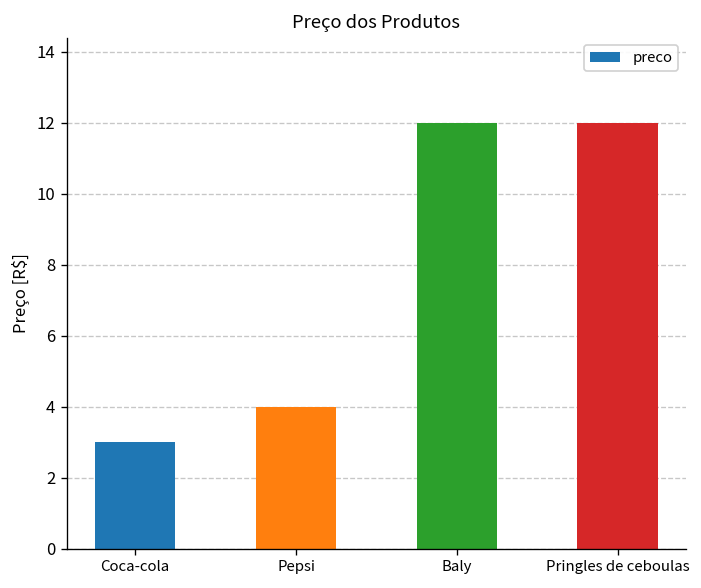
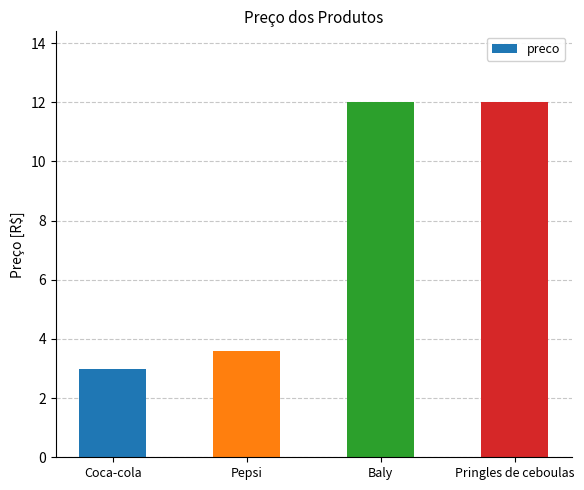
Pepsi: 4.0 -> 3.6
